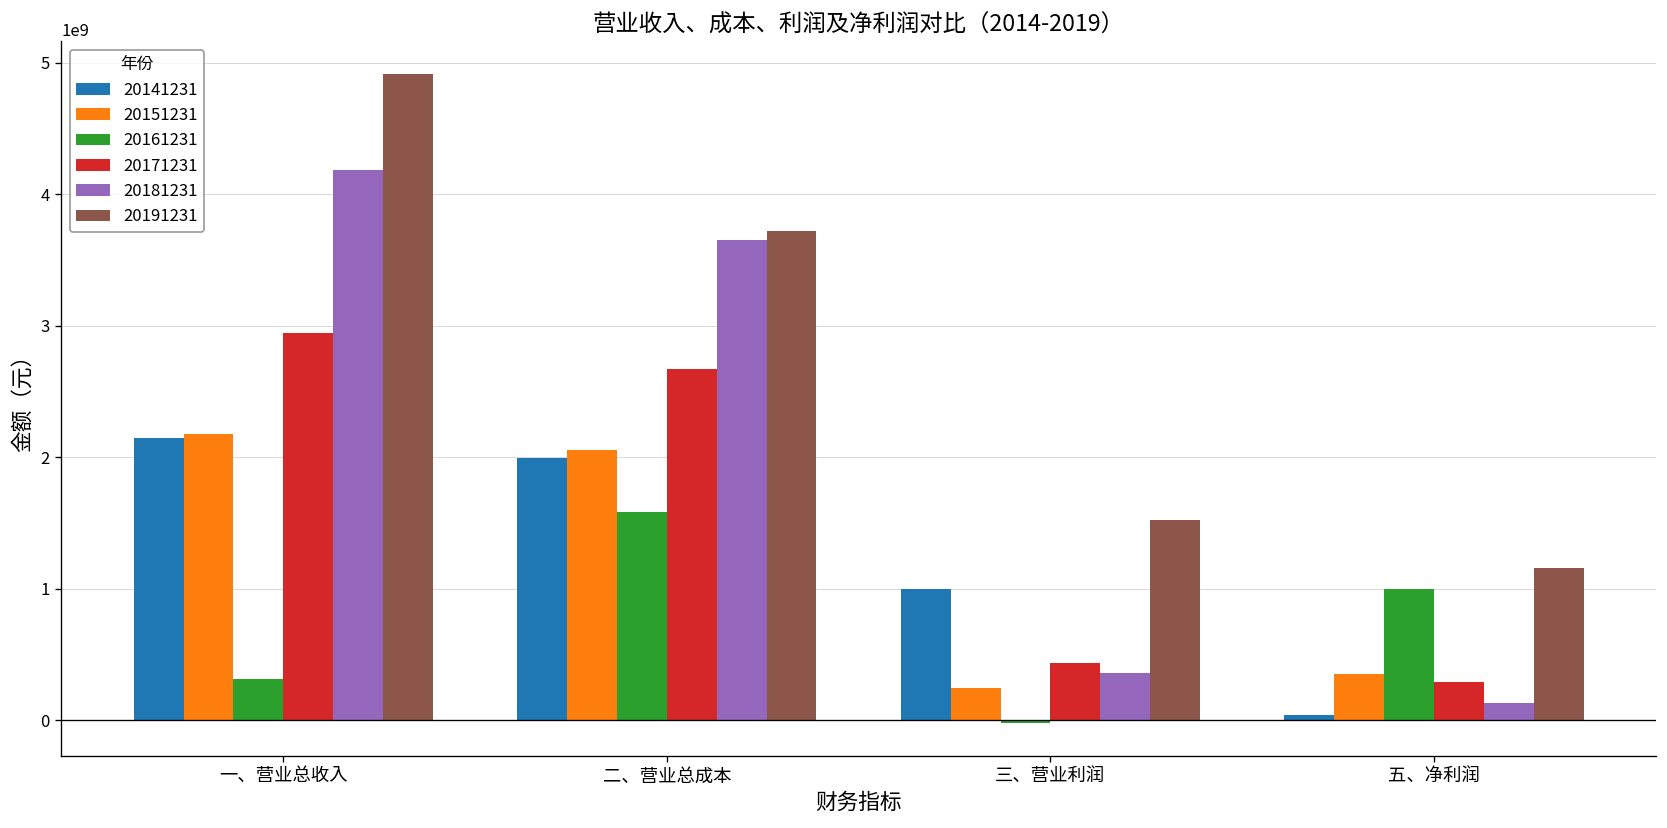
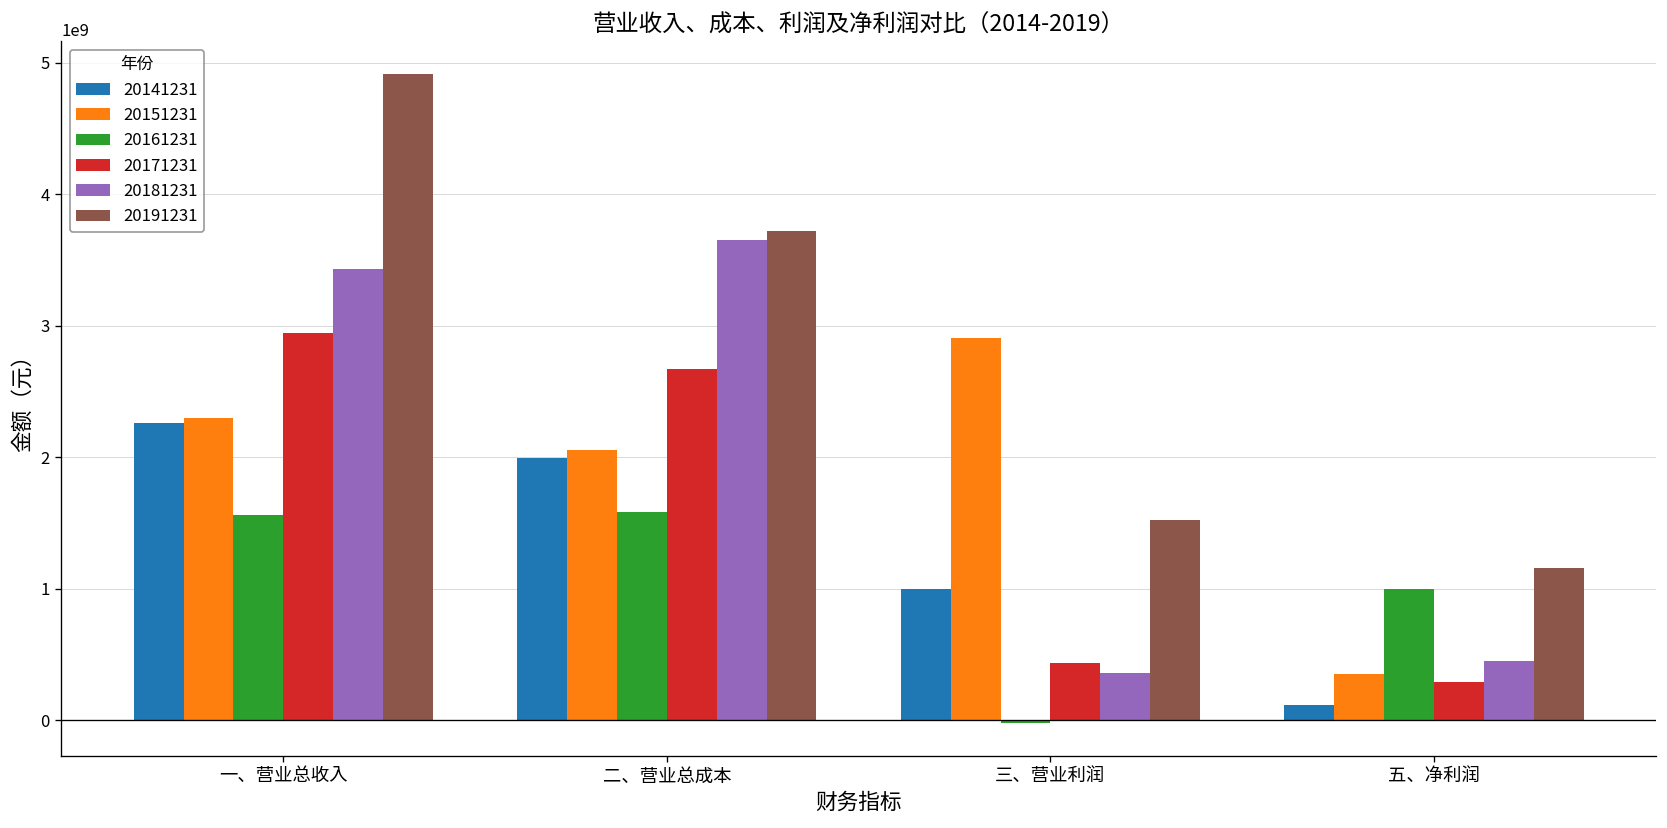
20141231, 一、营业总收入: 2140000000 -> 2260000000
20151231, 一、营业总收入: 2180000000 -> 2300000000
20161231, 一、营业总收入: 320000000 -> 1560000000
20181231, 一、营业总收入: 4190000000 -> 3440000000
20151231, 三、营业利润: 250000000 -> 2910000000
20141231, 五、净利润: 40000000 -> 120000000
20181231, 五、净利润: 130000000 -> 450000000
